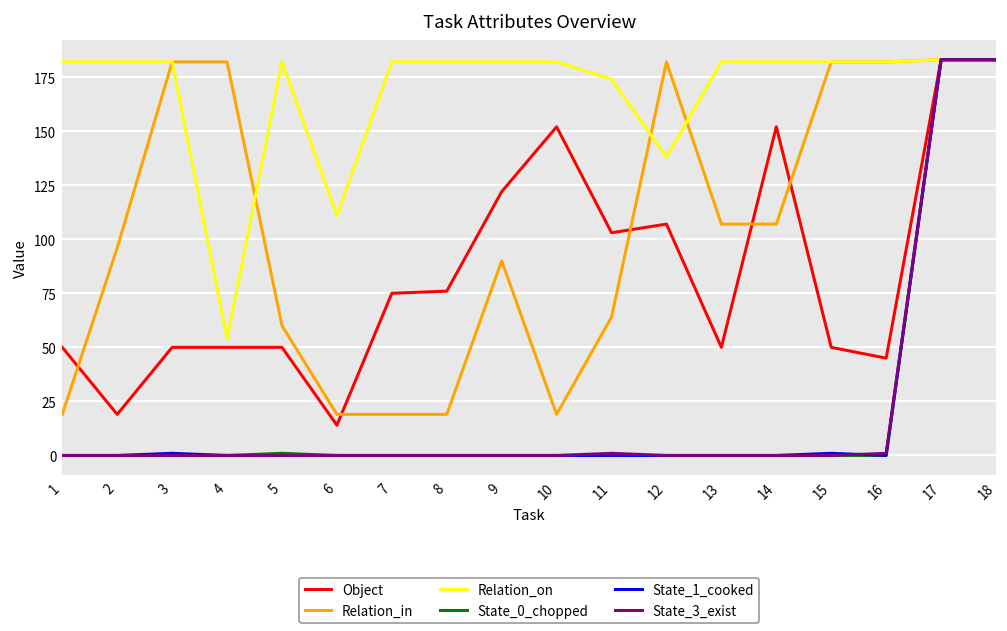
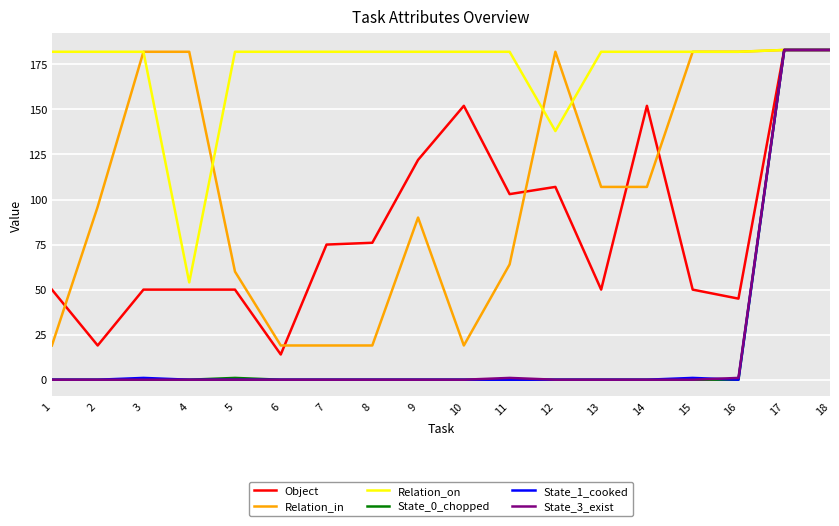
Relation_on, 6: 111 -> 182
Relation_on, 11: 174 -> 182
